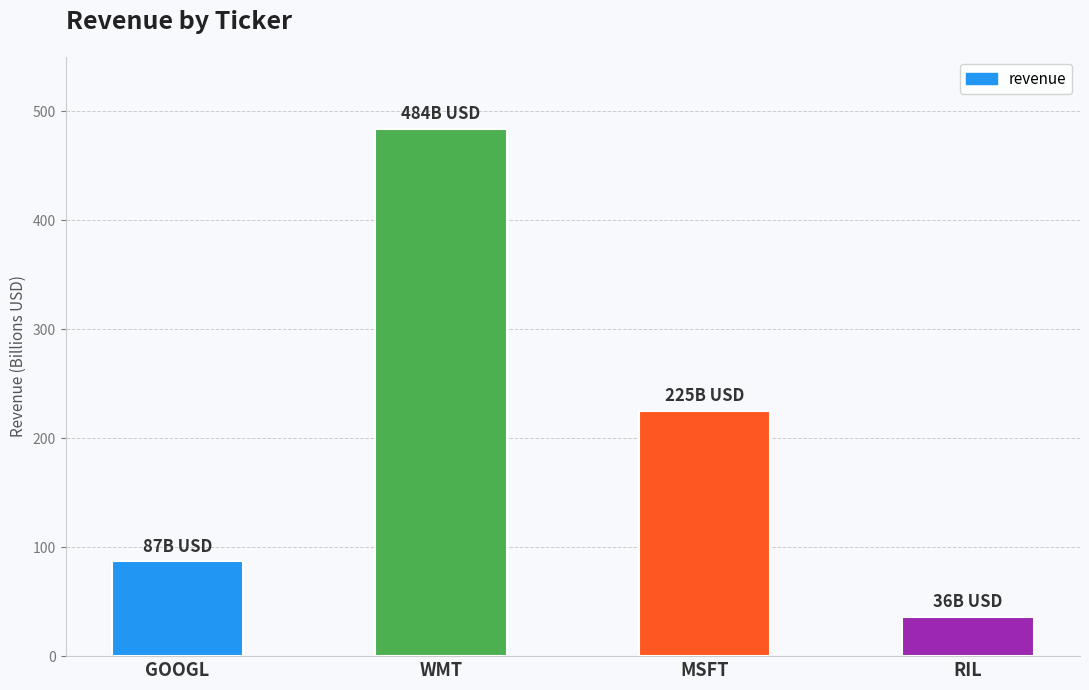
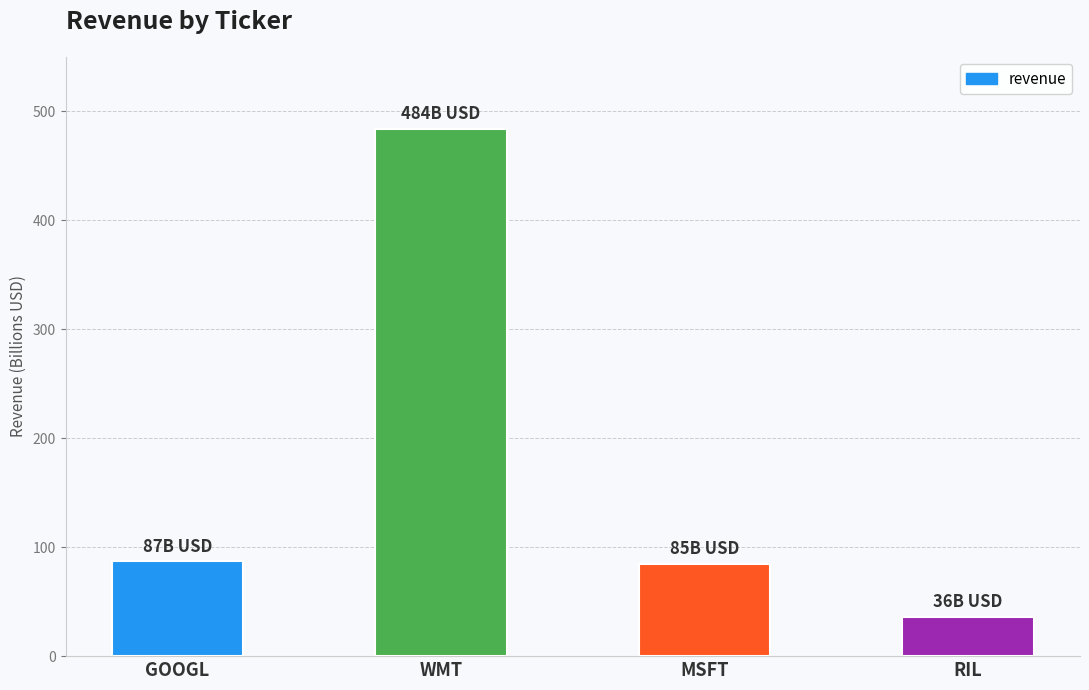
MSFT: 225B -> 85B
